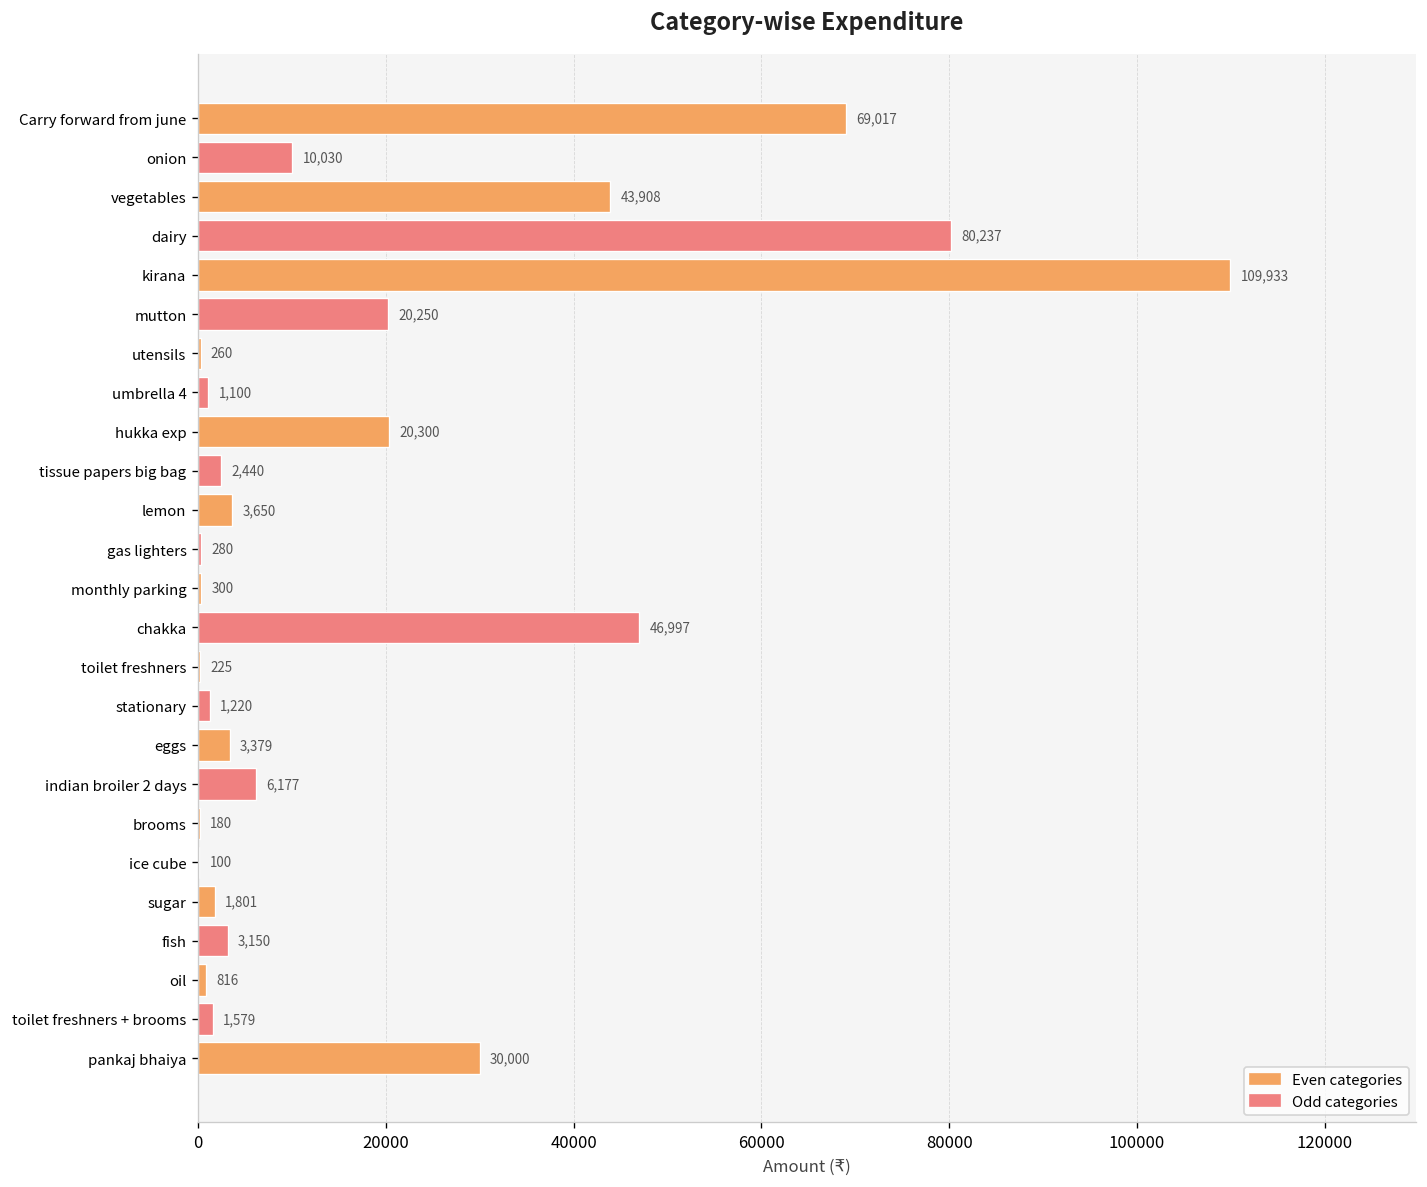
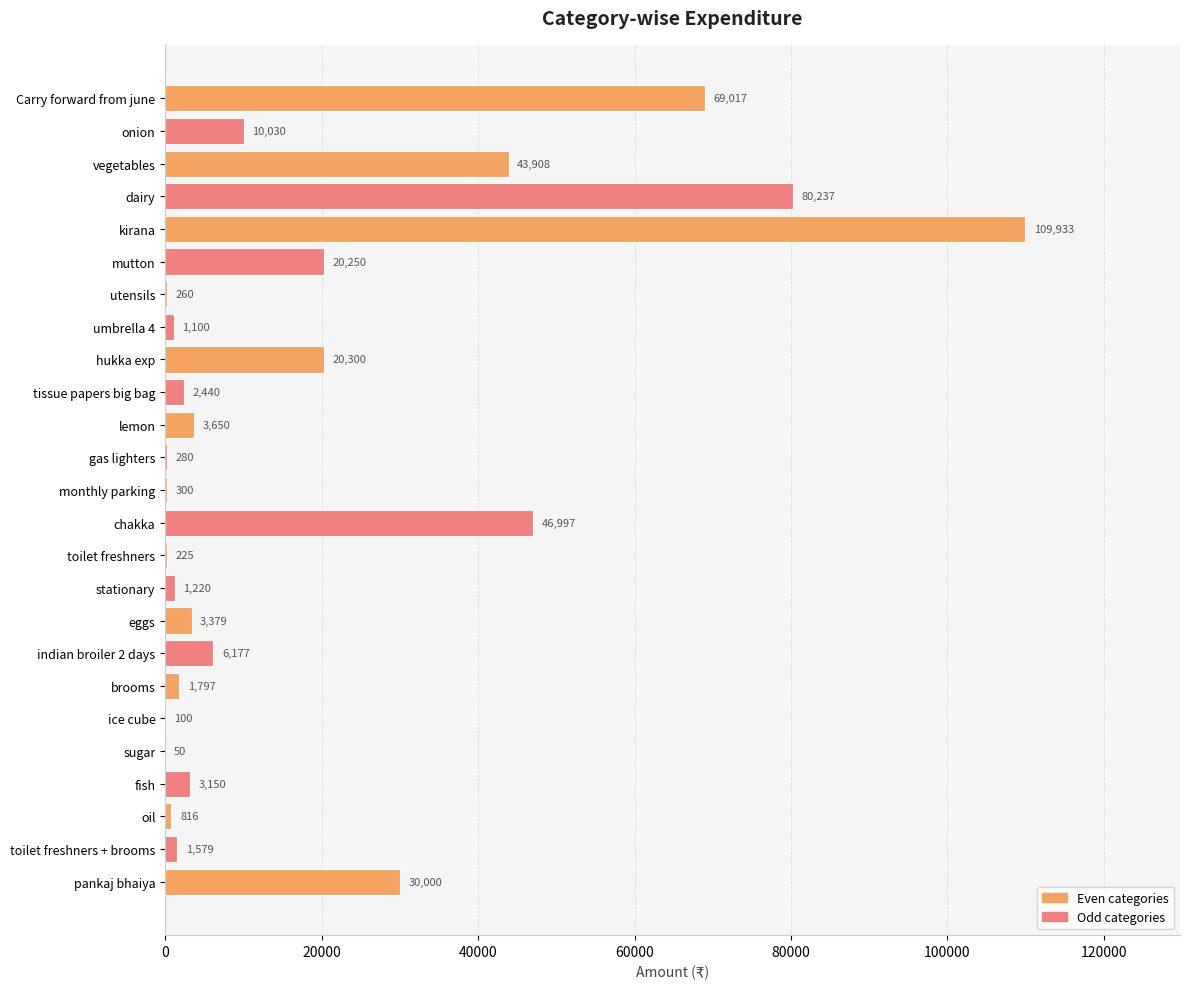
brooms: 180 -> 1,797
sugar: 1,801 -> 50
